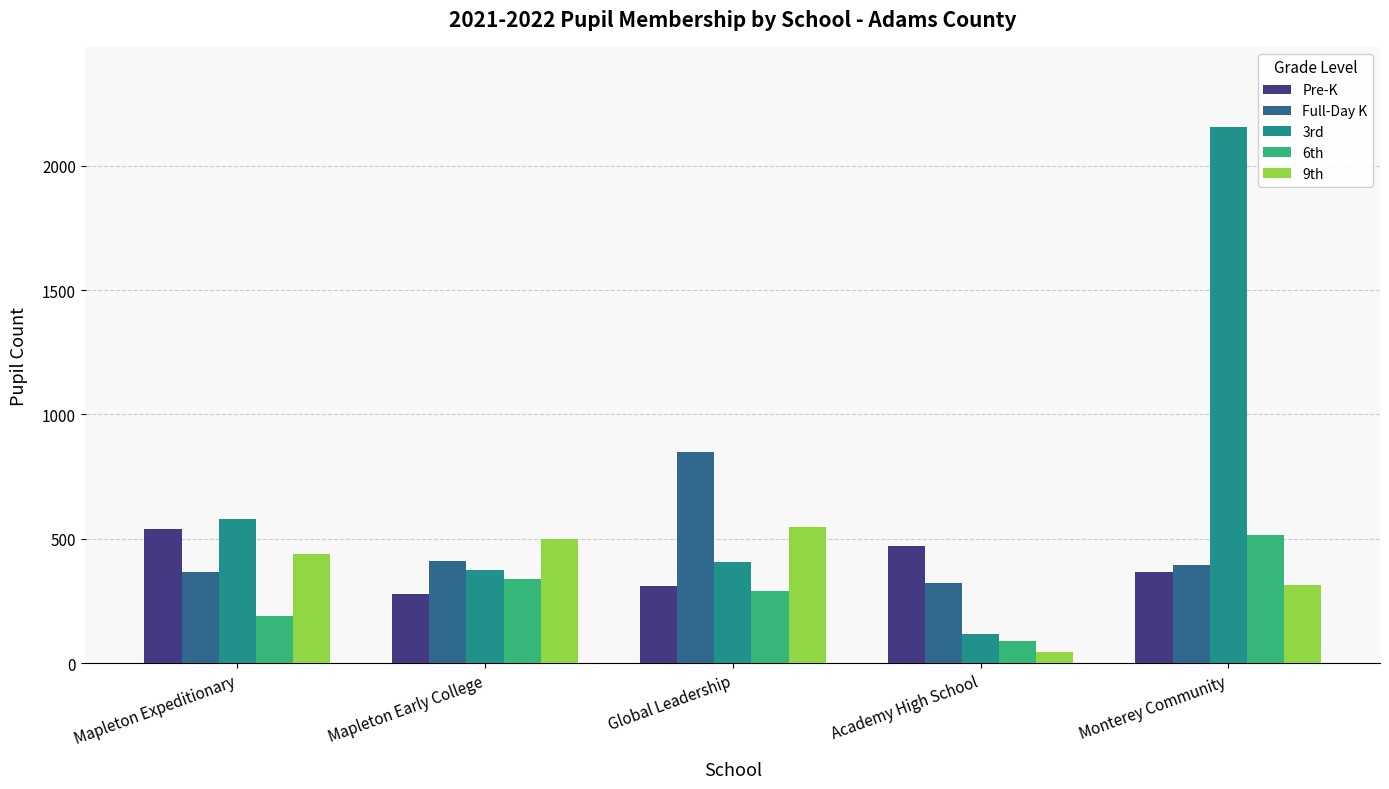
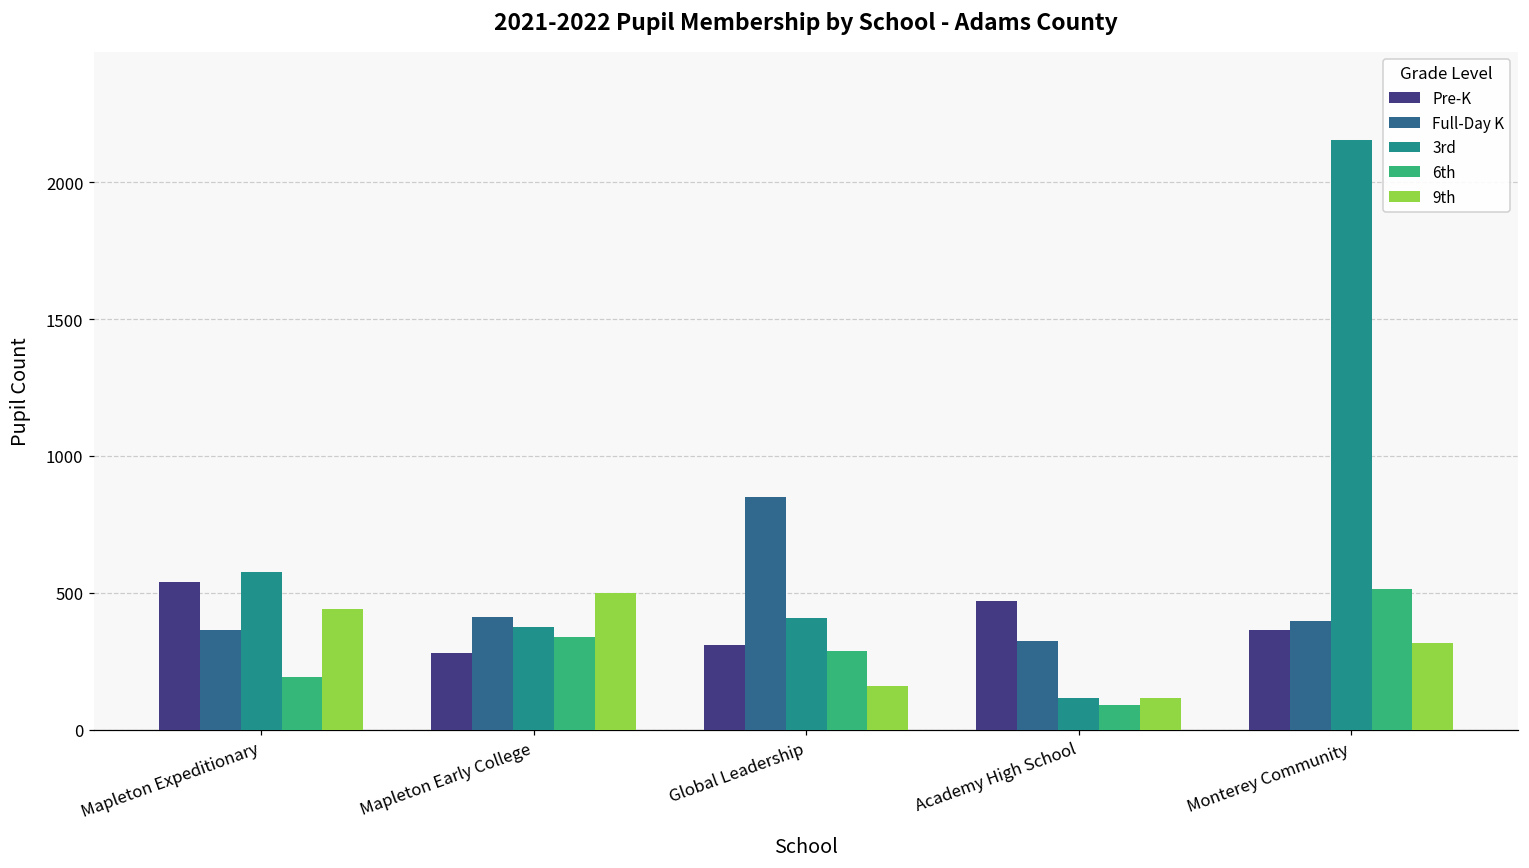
9th, Global Leadership: 550 -> 160
9th, Academy High School: 50 -> 120
